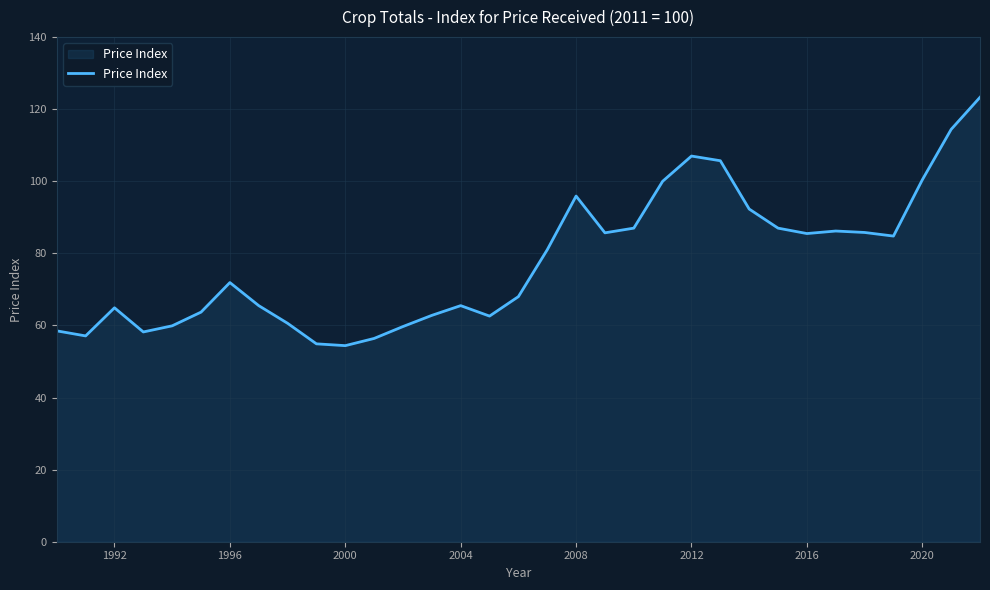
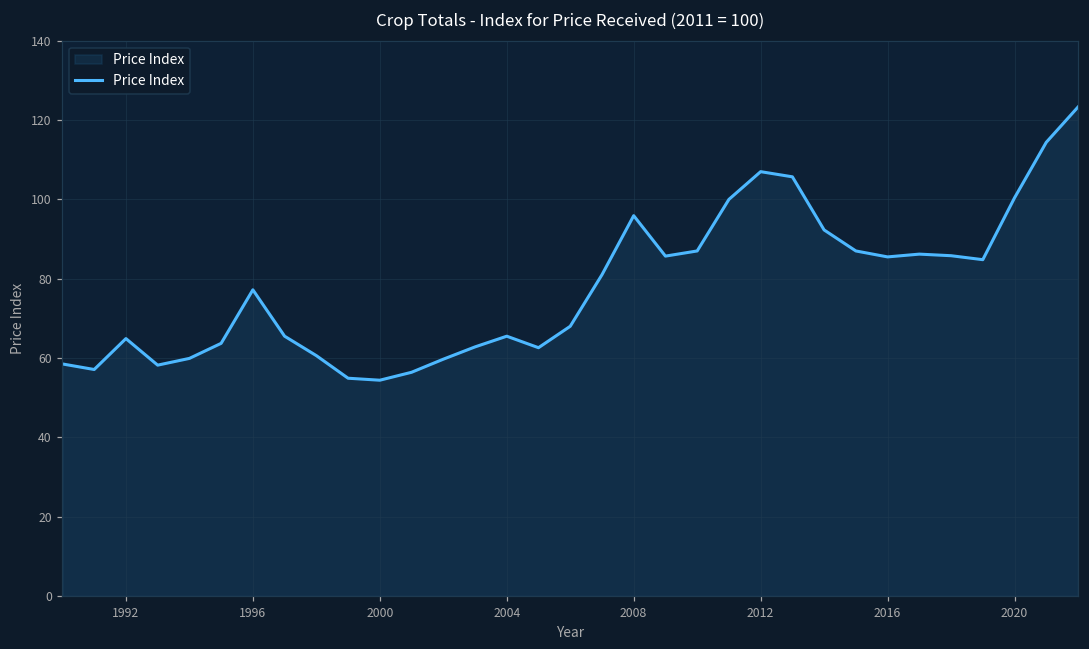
1996: 72 -> 77
